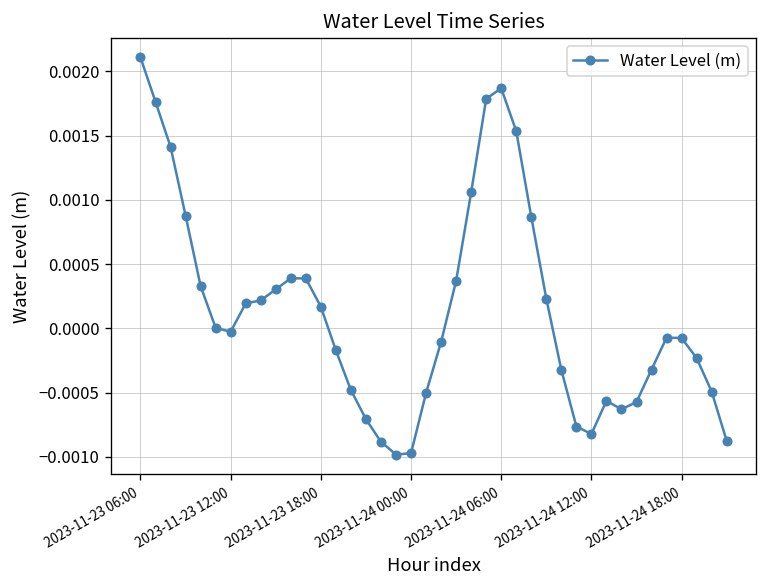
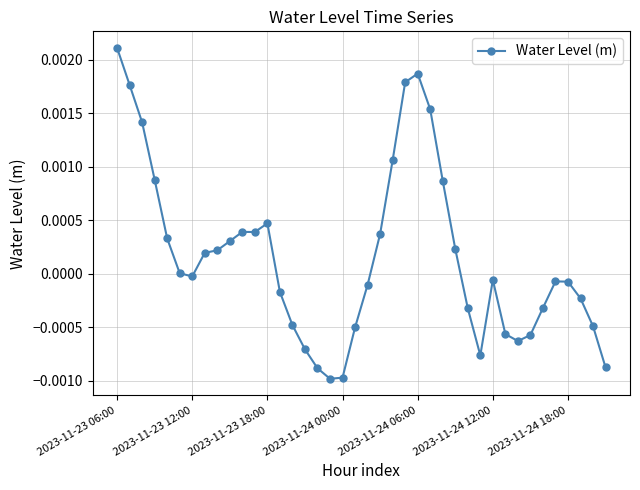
2023-11-23 18:00: 0.00017 -> 0.00047
2023-11-24 12:00: -0.00082 -> -0.00006
